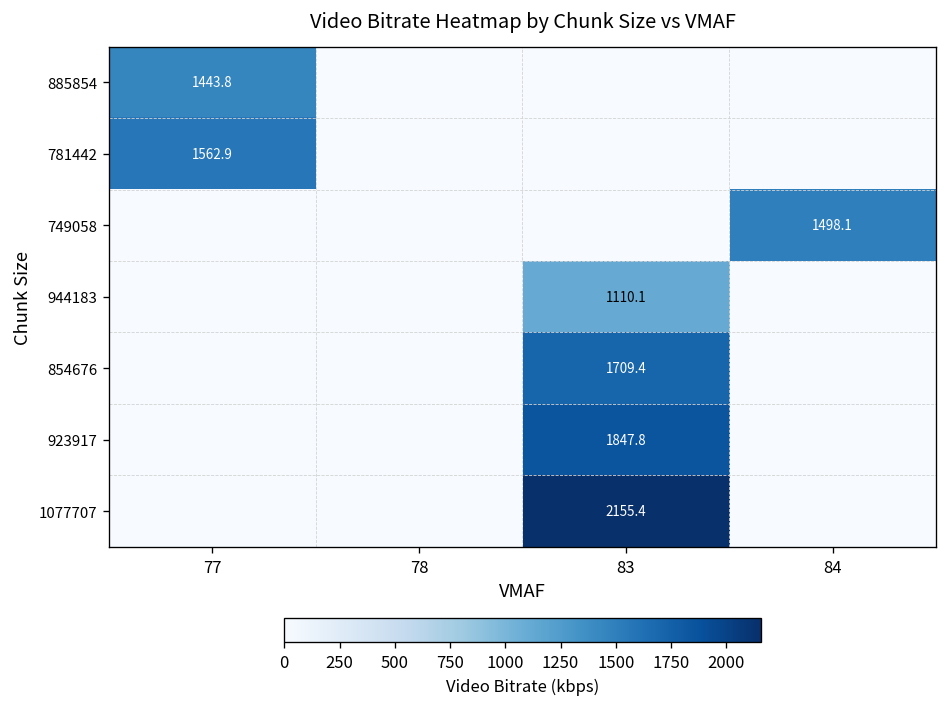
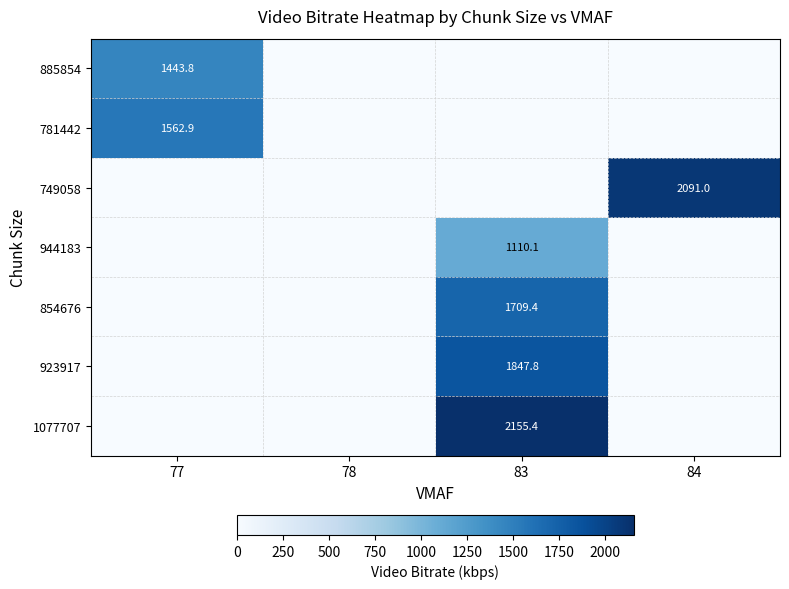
749058, 84: 1498.1 -> 2091.0
